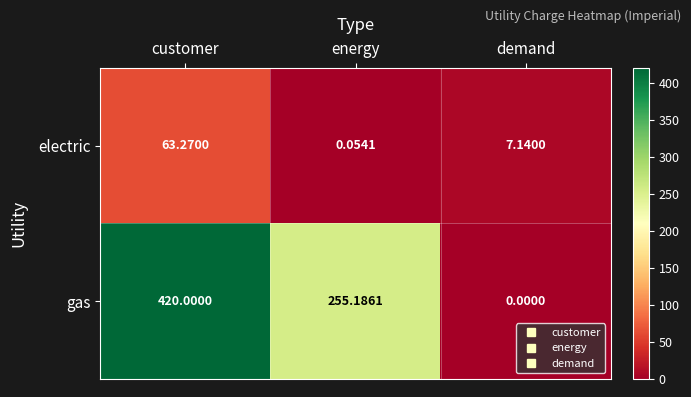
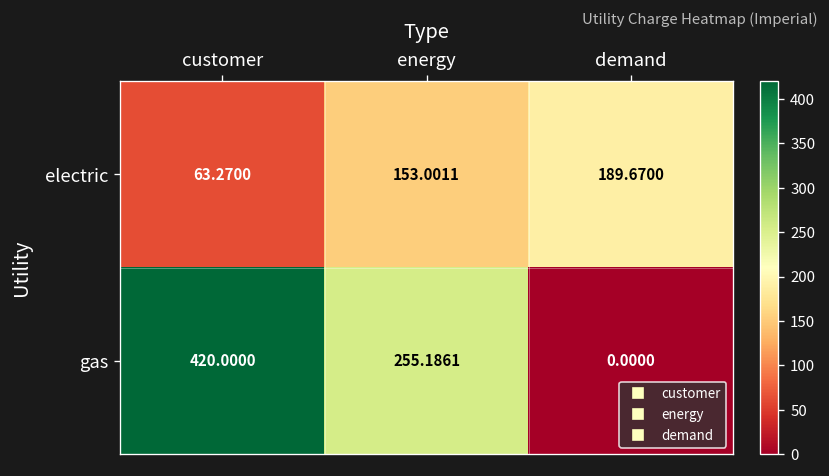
electric, energy: 0.0541 -> 153.0011
electric, demand: 7.1400 -> 189.6700
